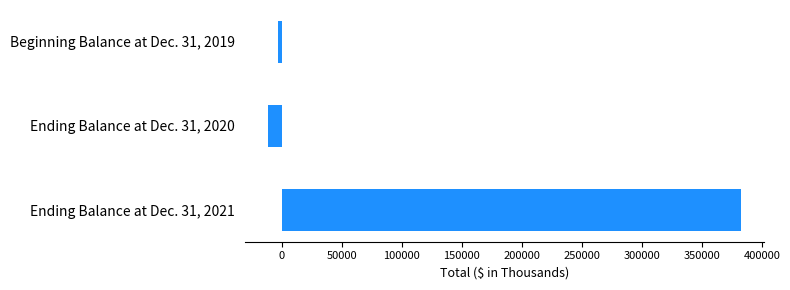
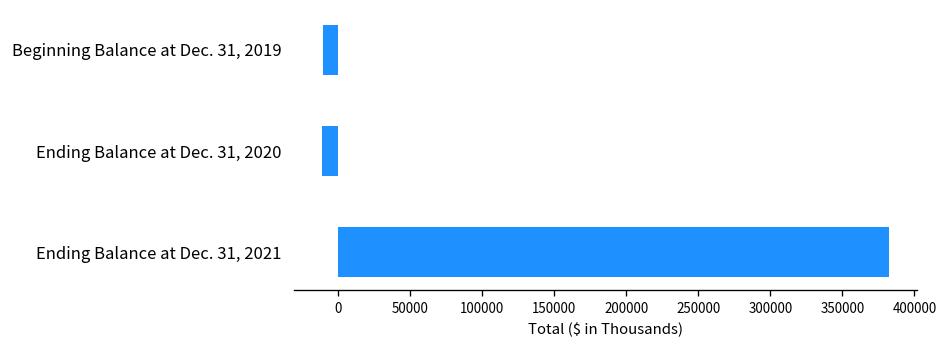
Beginning Balance at Dec. 31, 2019: -4000 -> -10000
